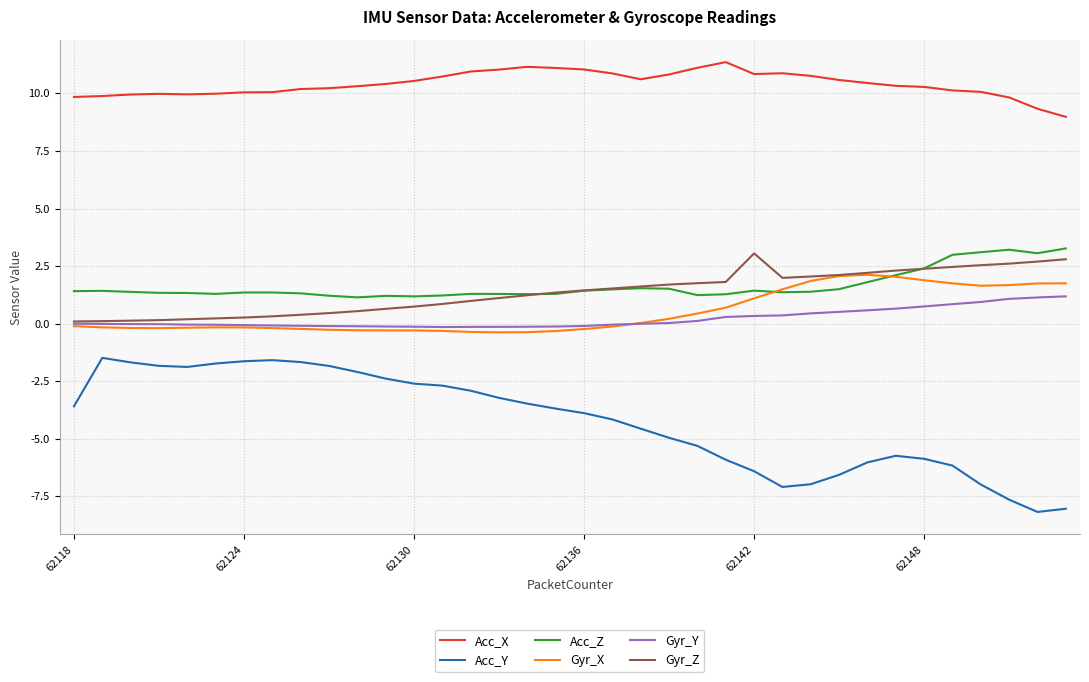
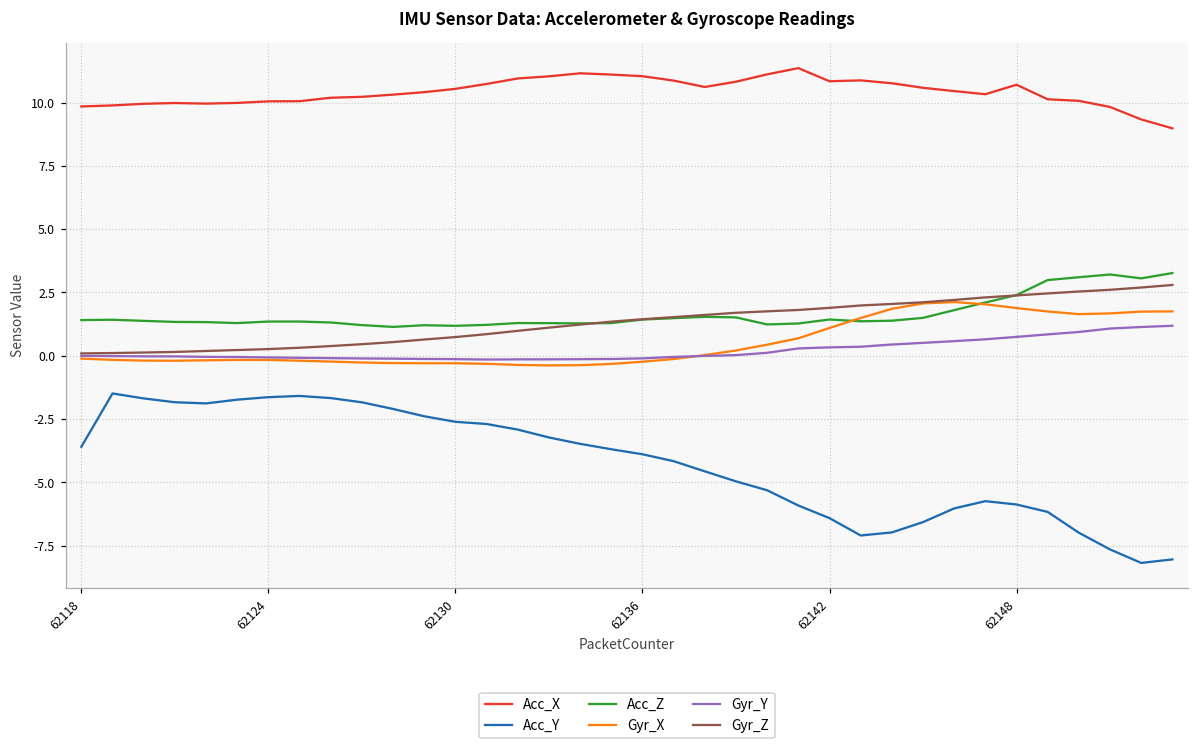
Gyr_Z, 62142: 3.1 -> 1.9
Acc_X, 62148: 10.3 -> 10.7
